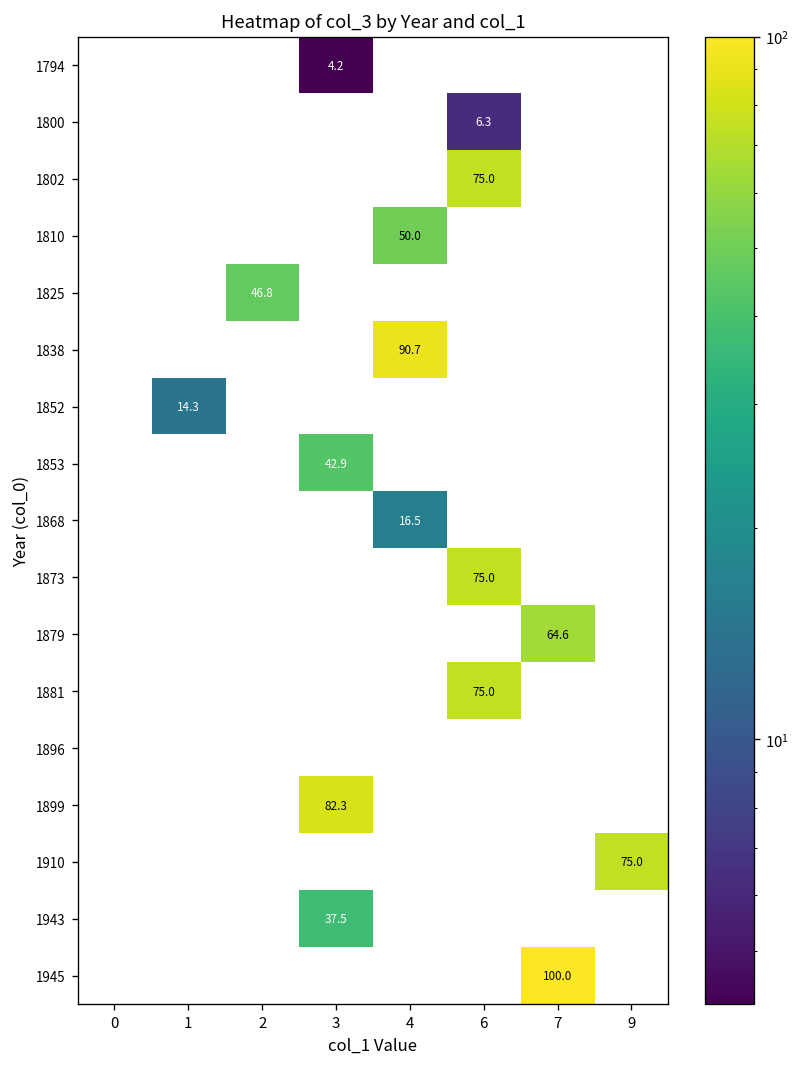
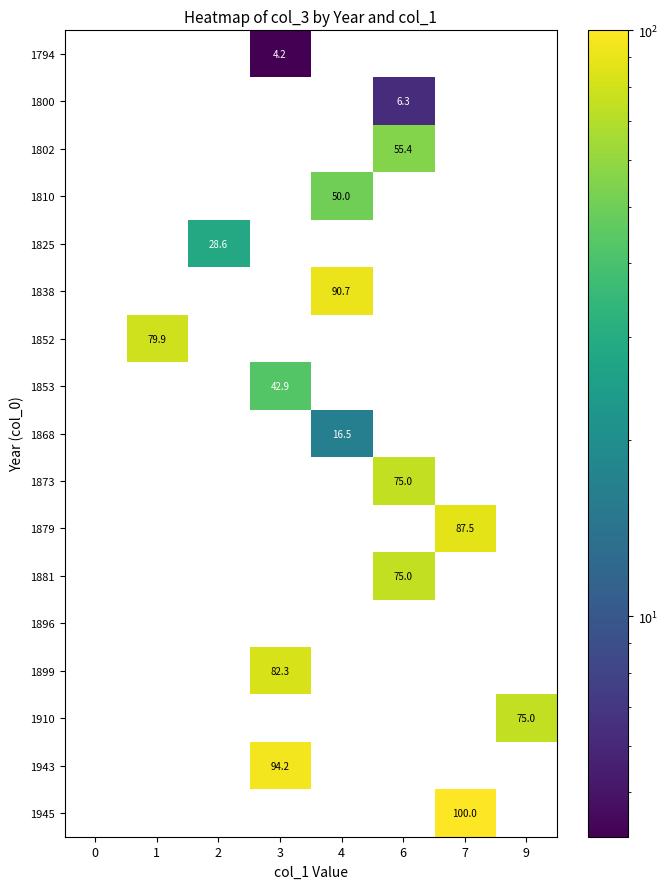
1802, 6: 75.0 -> 55.4
1825, 2: 46.8 -> 28.6
1852, 1: 14.3 -> 79.9
1879, 7: 64.6 -> 87.5
1943, 3: 37.5 -> 94.2
